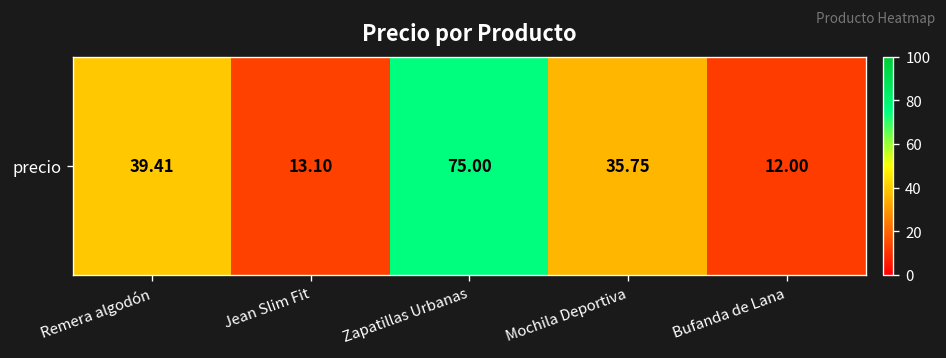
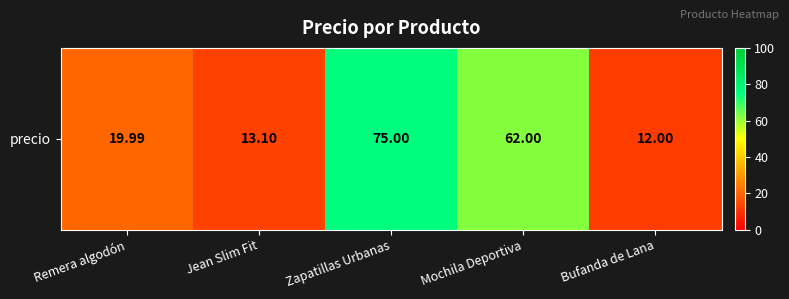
precio, Remera algodón: 39.41 -> 19.99
precio, Mochila Deportiva: 35.75 -> 62.00
